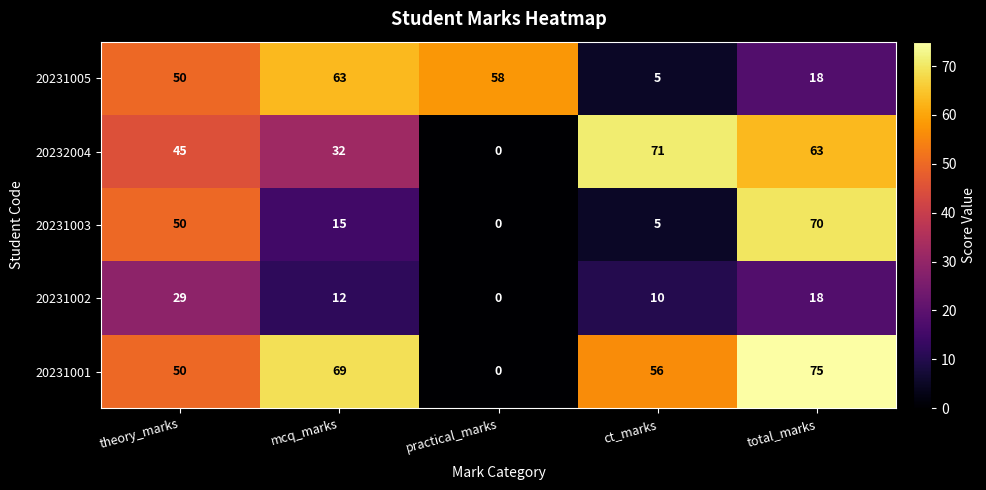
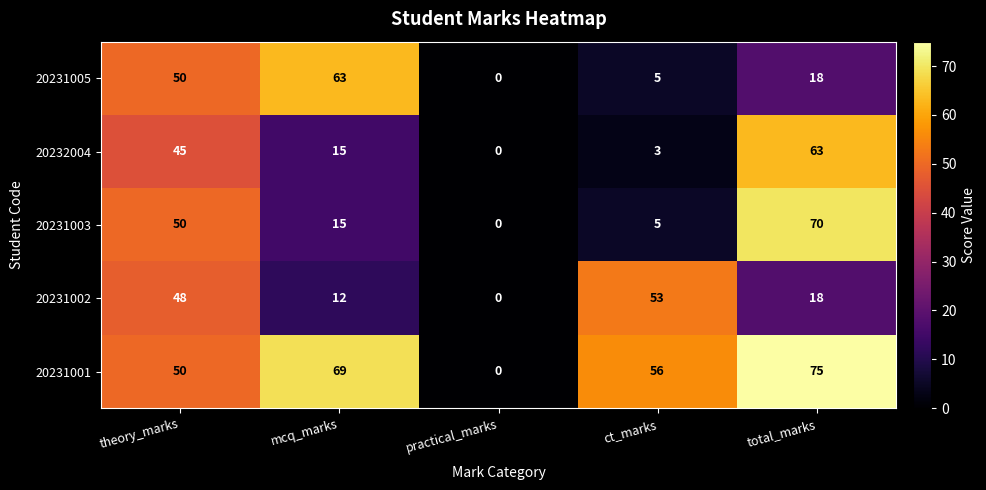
20231005, practical_marks: 58 -> 0
20232004, mcq_marks: 32 -> 15
20232004, ct_marks: 71 -> 3
20231002, theory_marks: 29 -> 48
20231002, ct_marks: 10 -> 53
